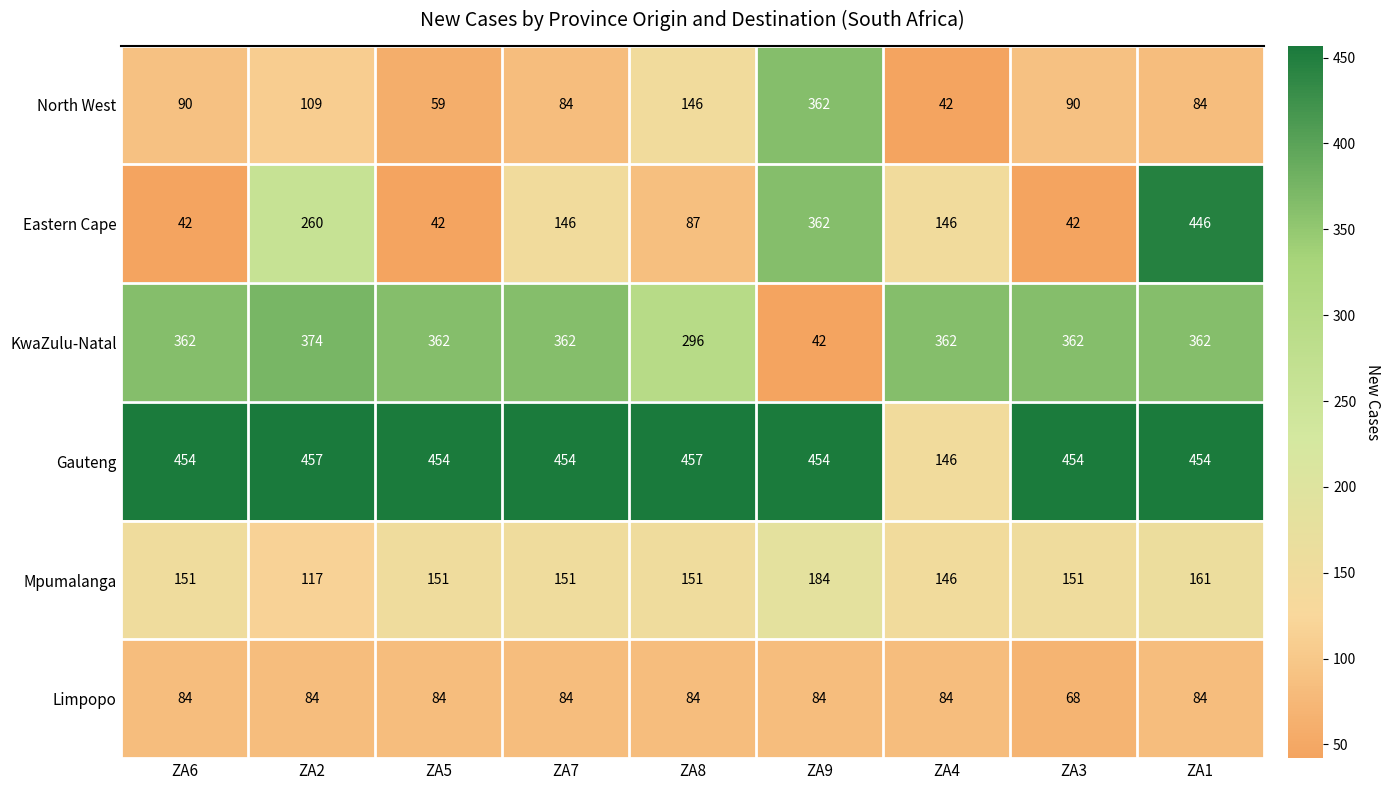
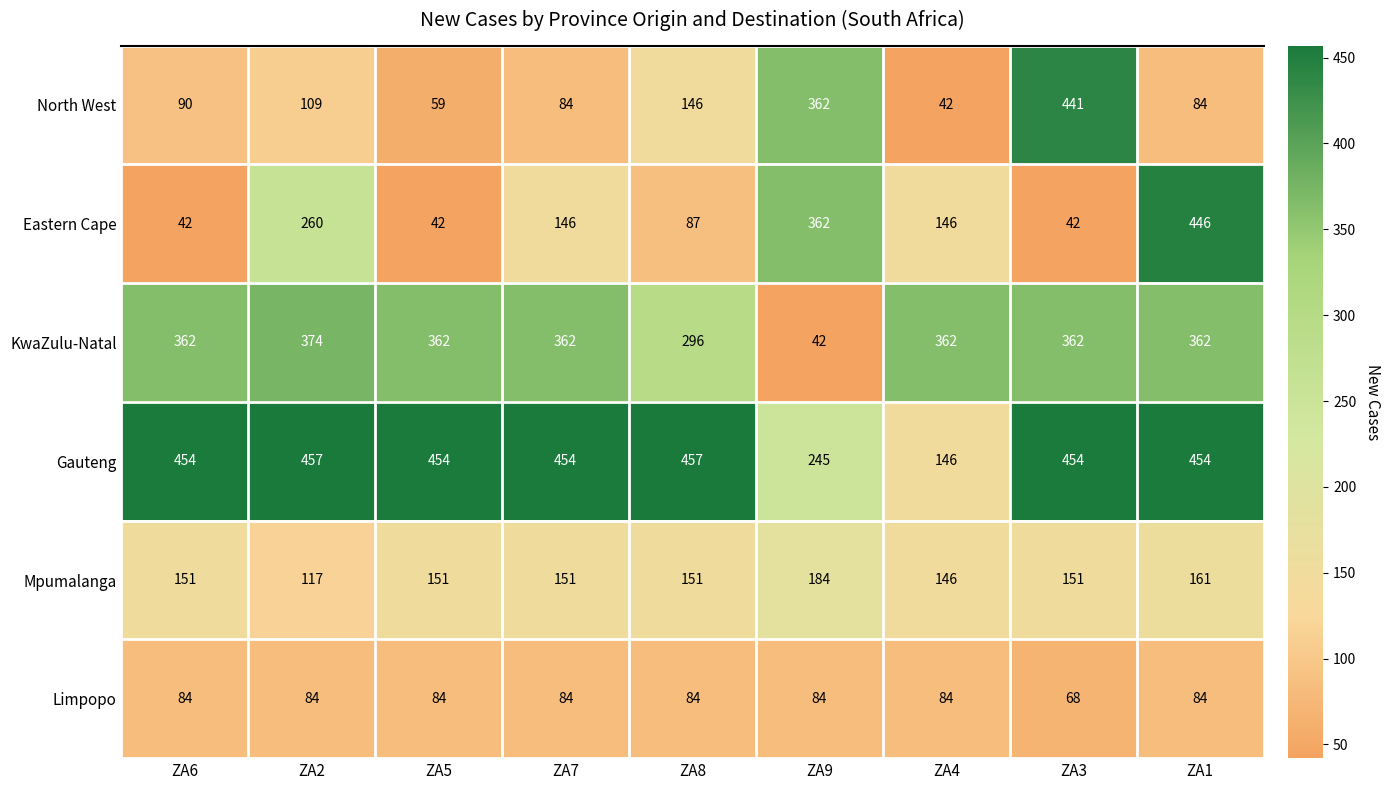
North West, ZA3: 90 -> 441
Gauteng, ZA9: 454 -> 245
